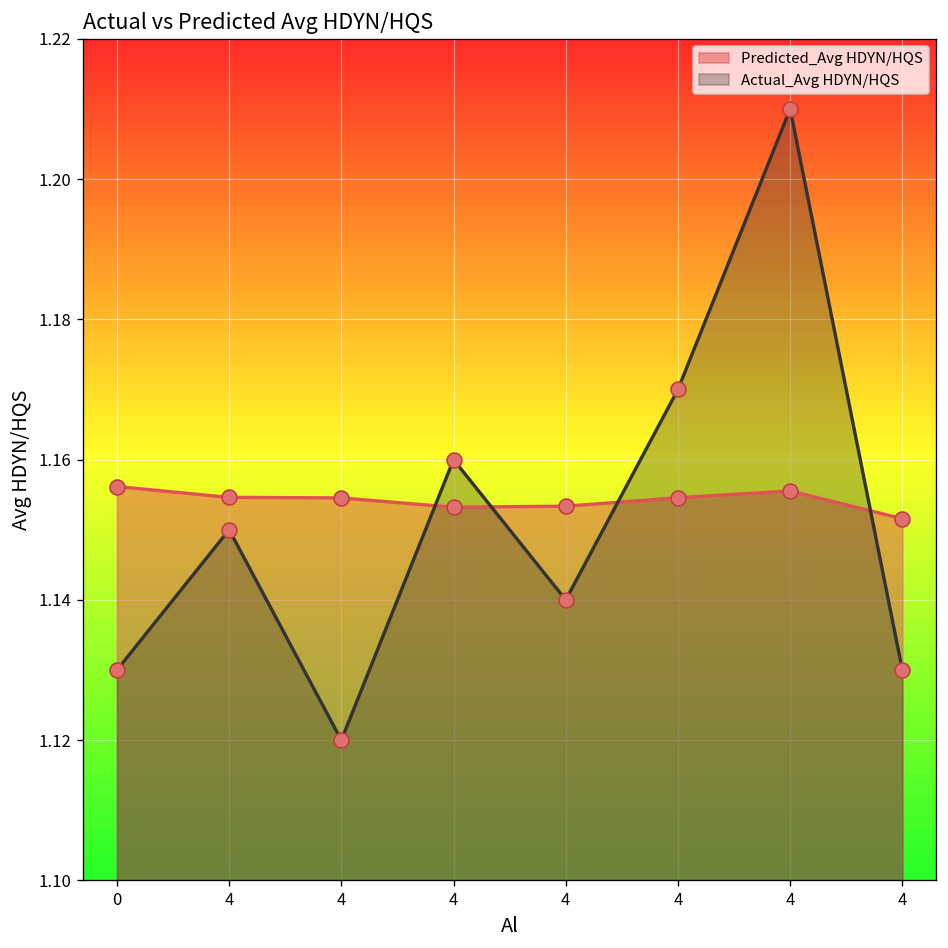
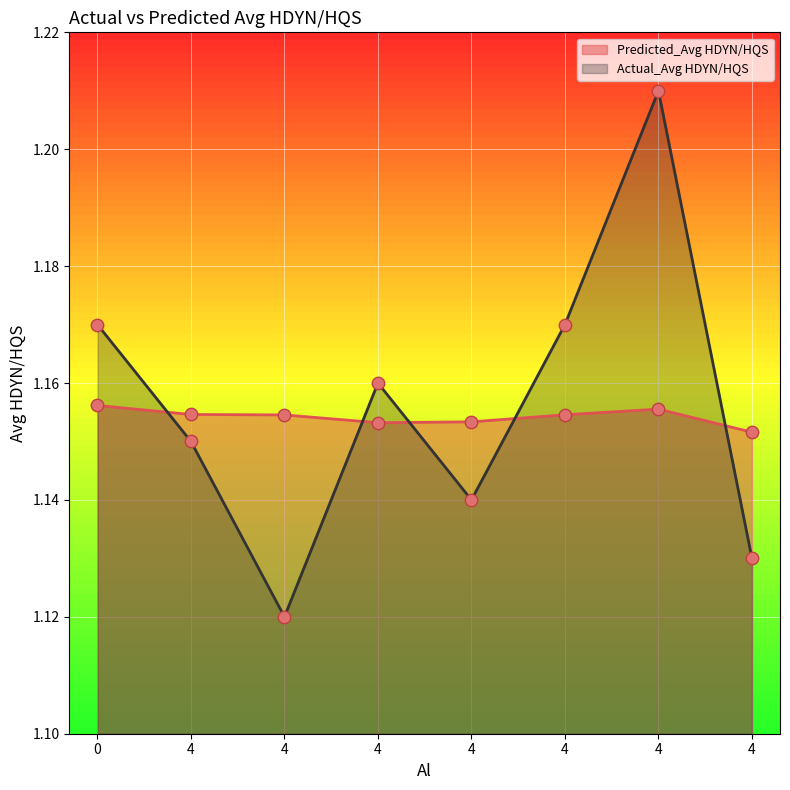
Actual_Avg HDYN/HQS, 0: 1.13 -> 1.17
